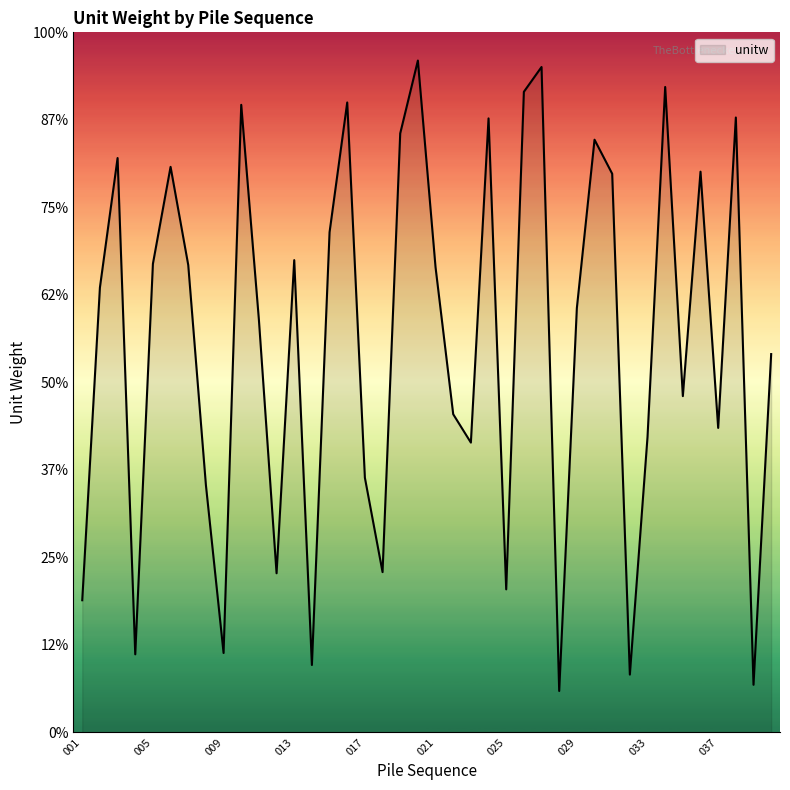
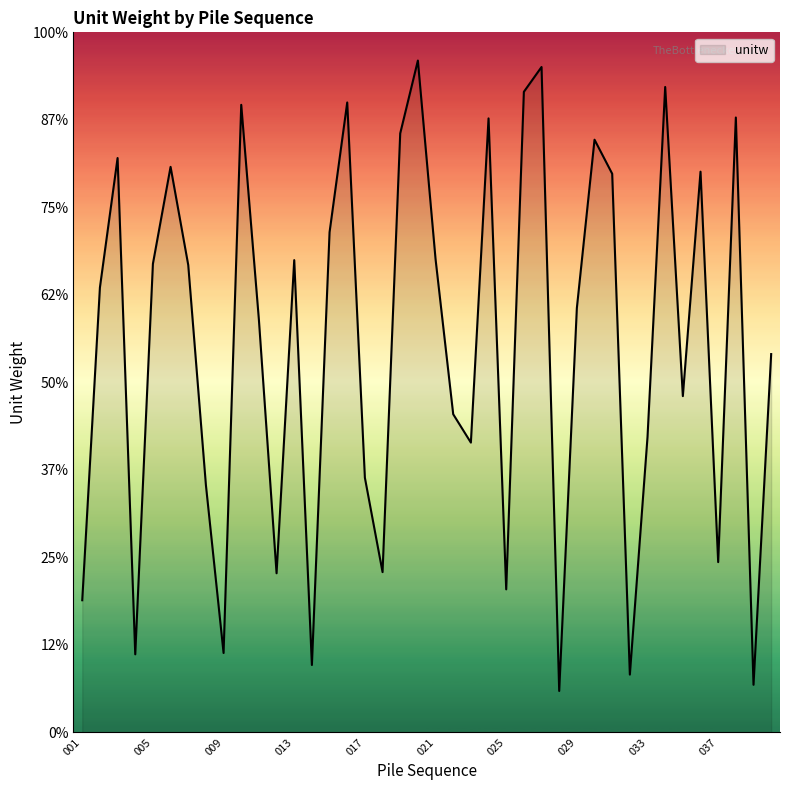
021: 66% -> 68%
037: 43% -> 24%
